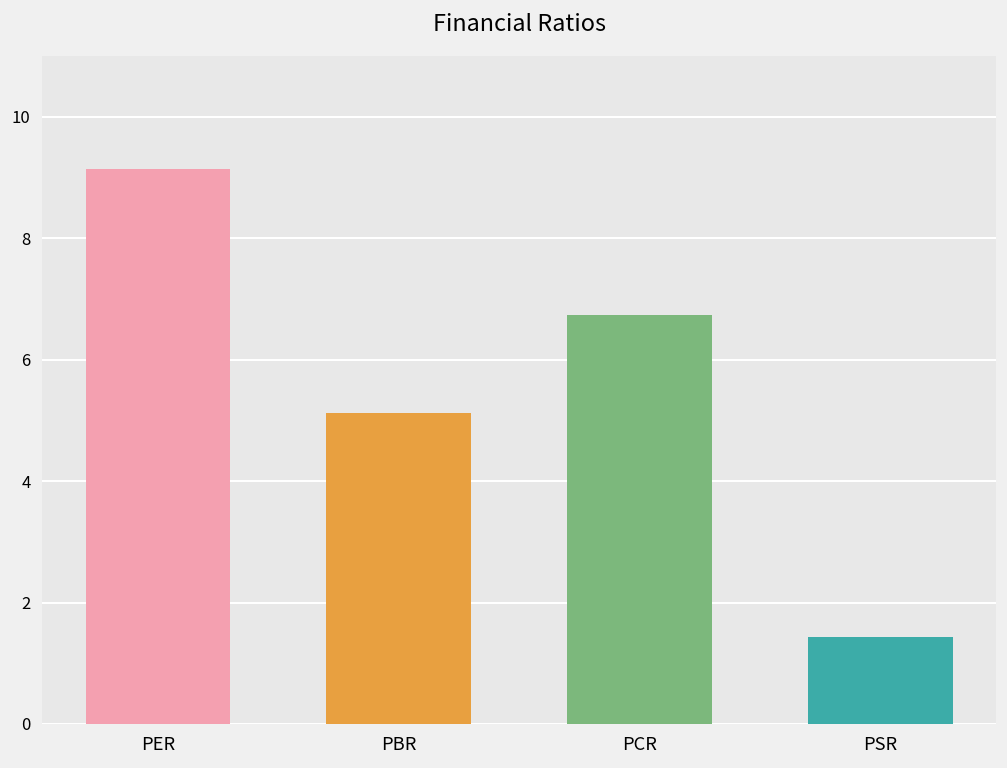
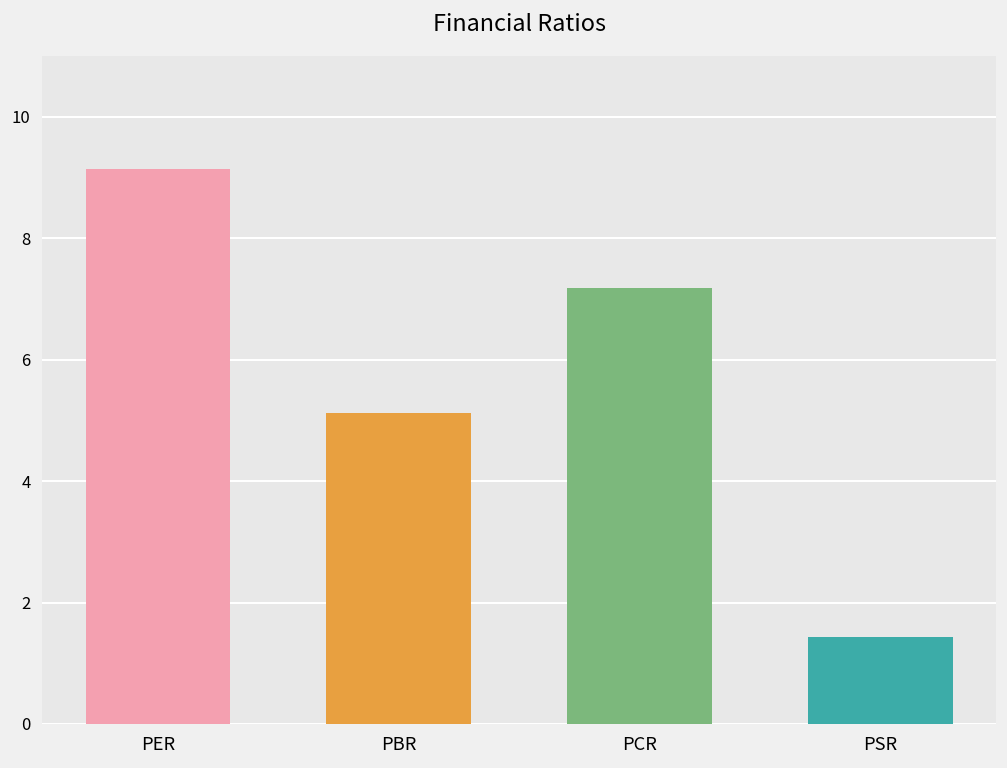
PCR: 6.7 -> 7.2
